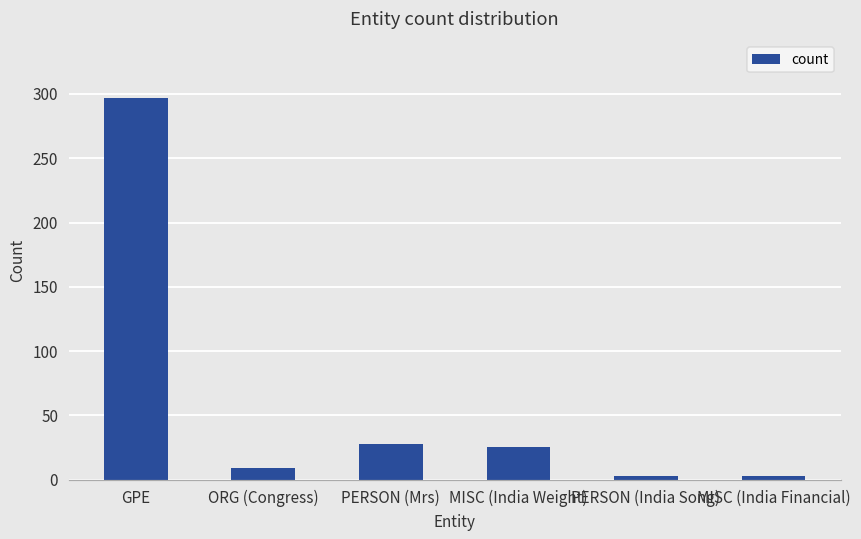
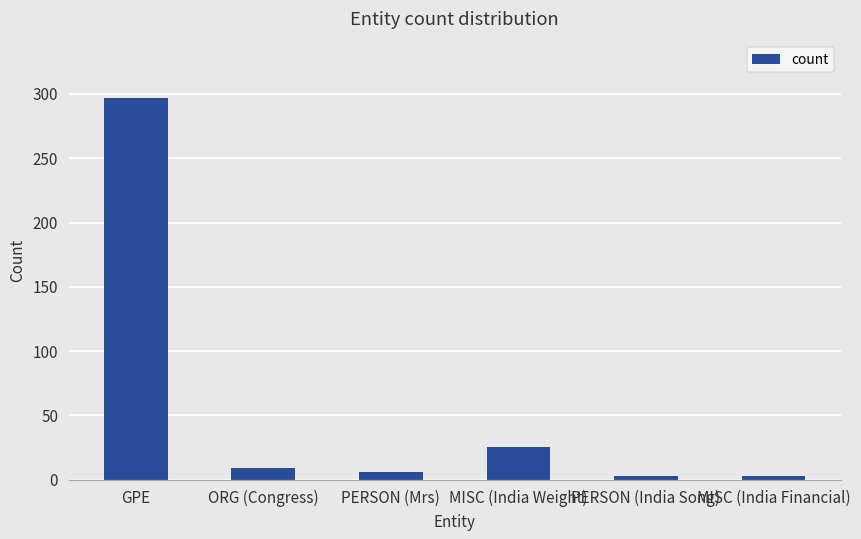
PERSON (Mrs): 28 -> 6
